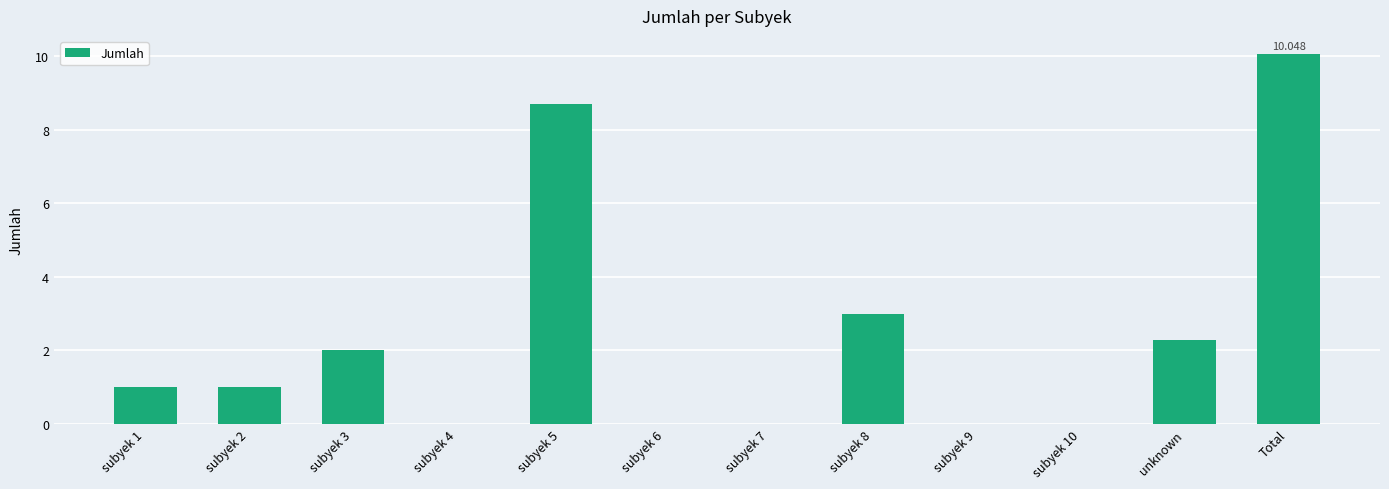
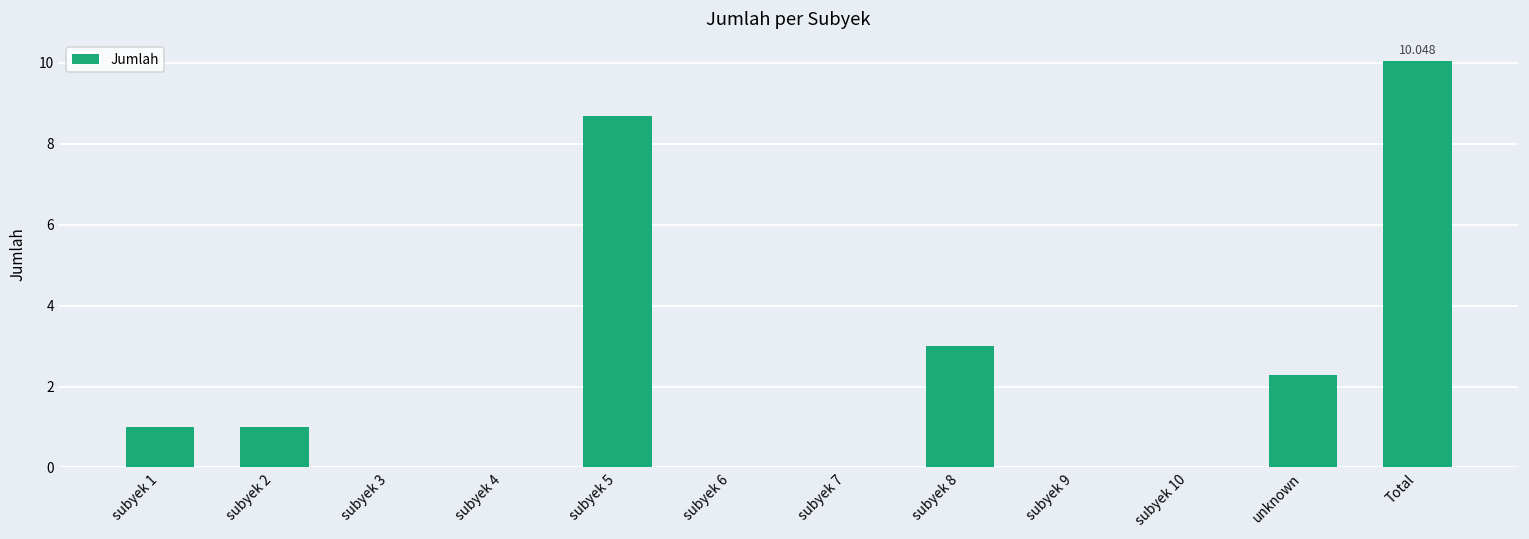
subyek 3: 2 -> 0
